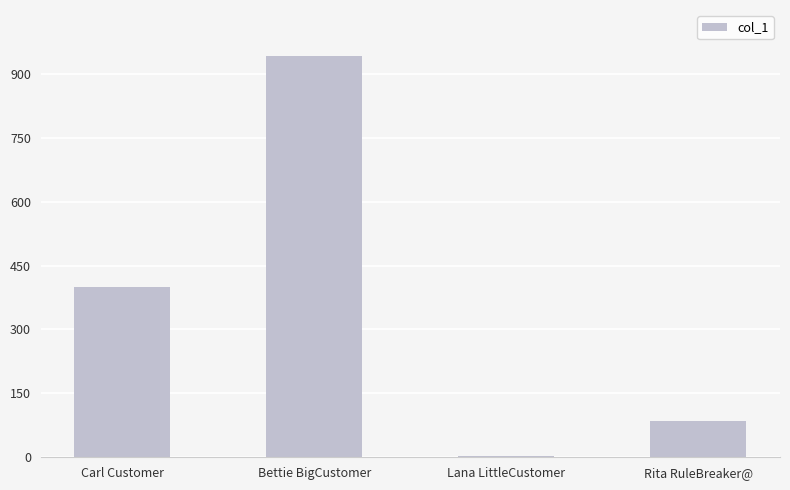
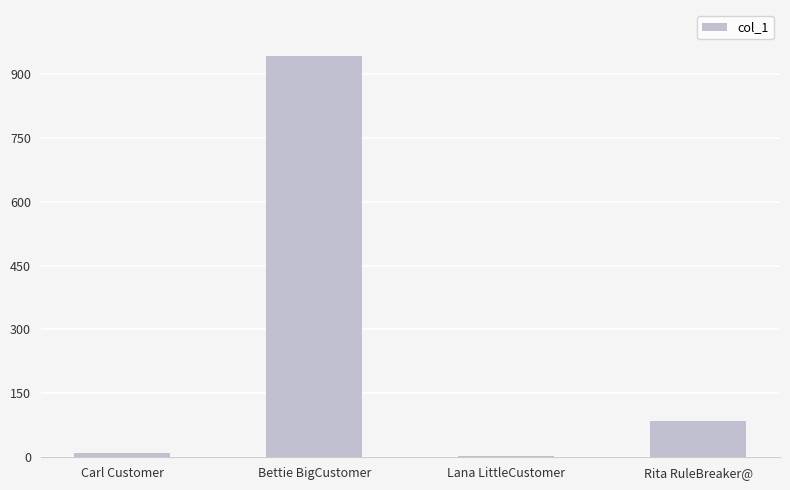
Carl Customer: 400 -> 10
